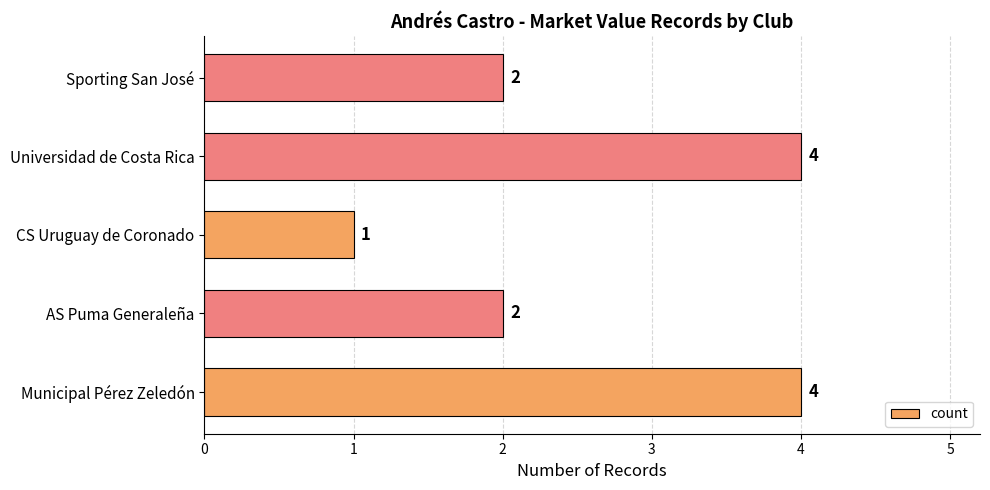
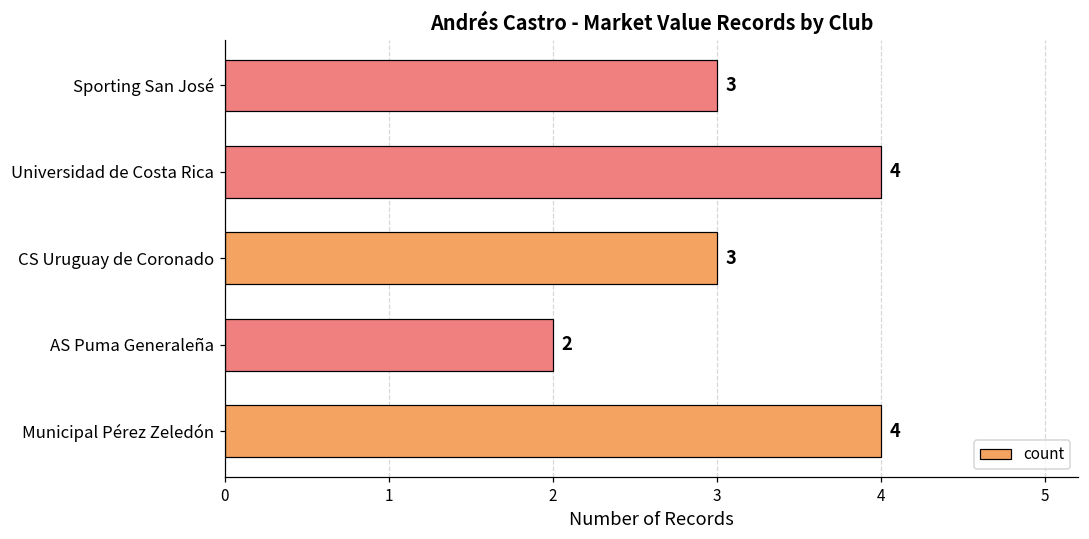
Sporting San José: 2 -> 3
CS Uruguay de Coronado: 1 -> 3
